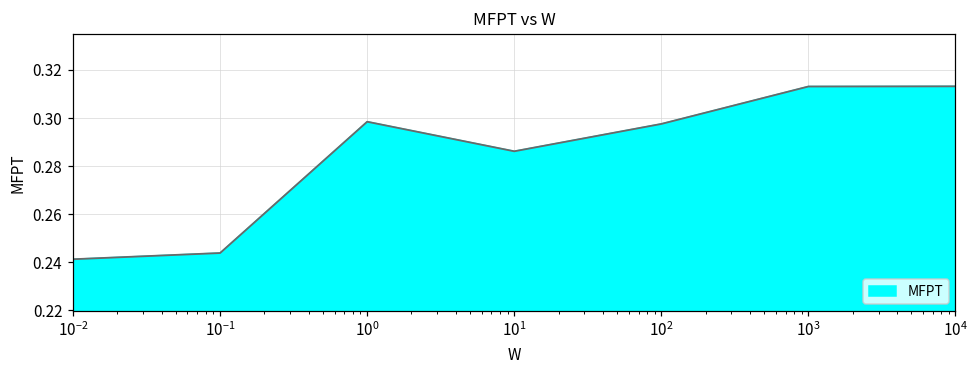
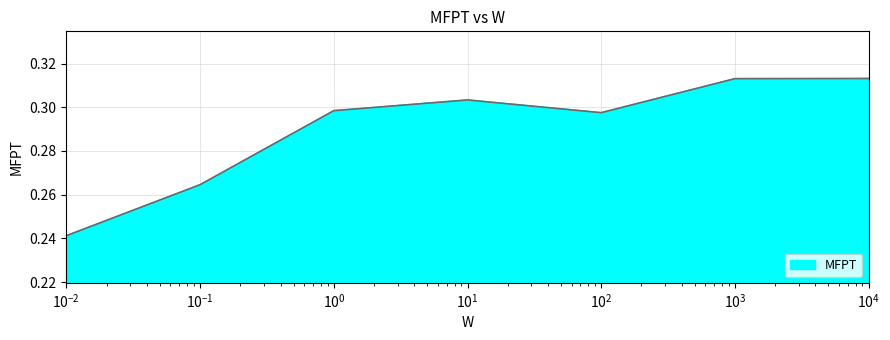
10^-1: 0.244 -> 0.265
10^1: 0.286 -> 0.303
